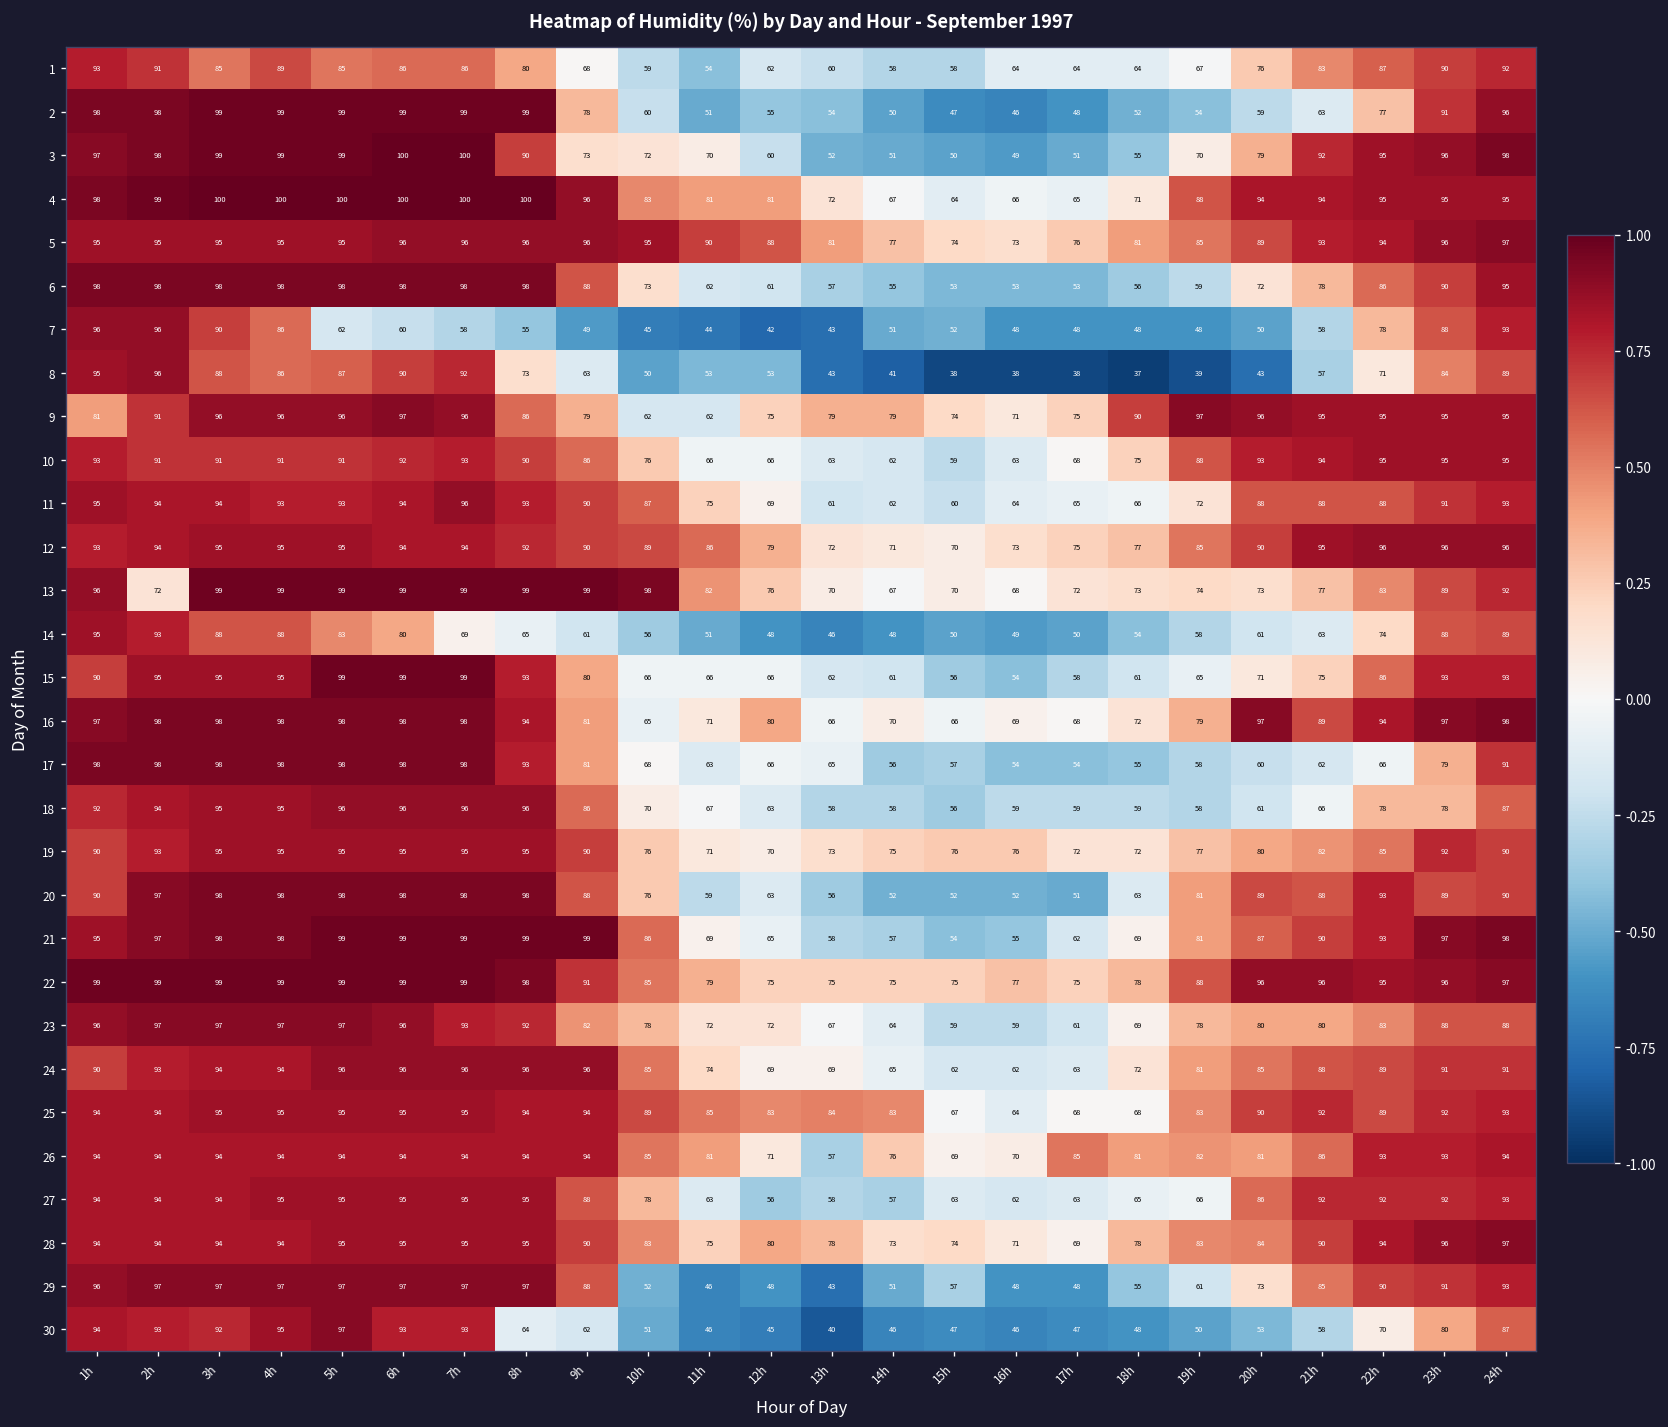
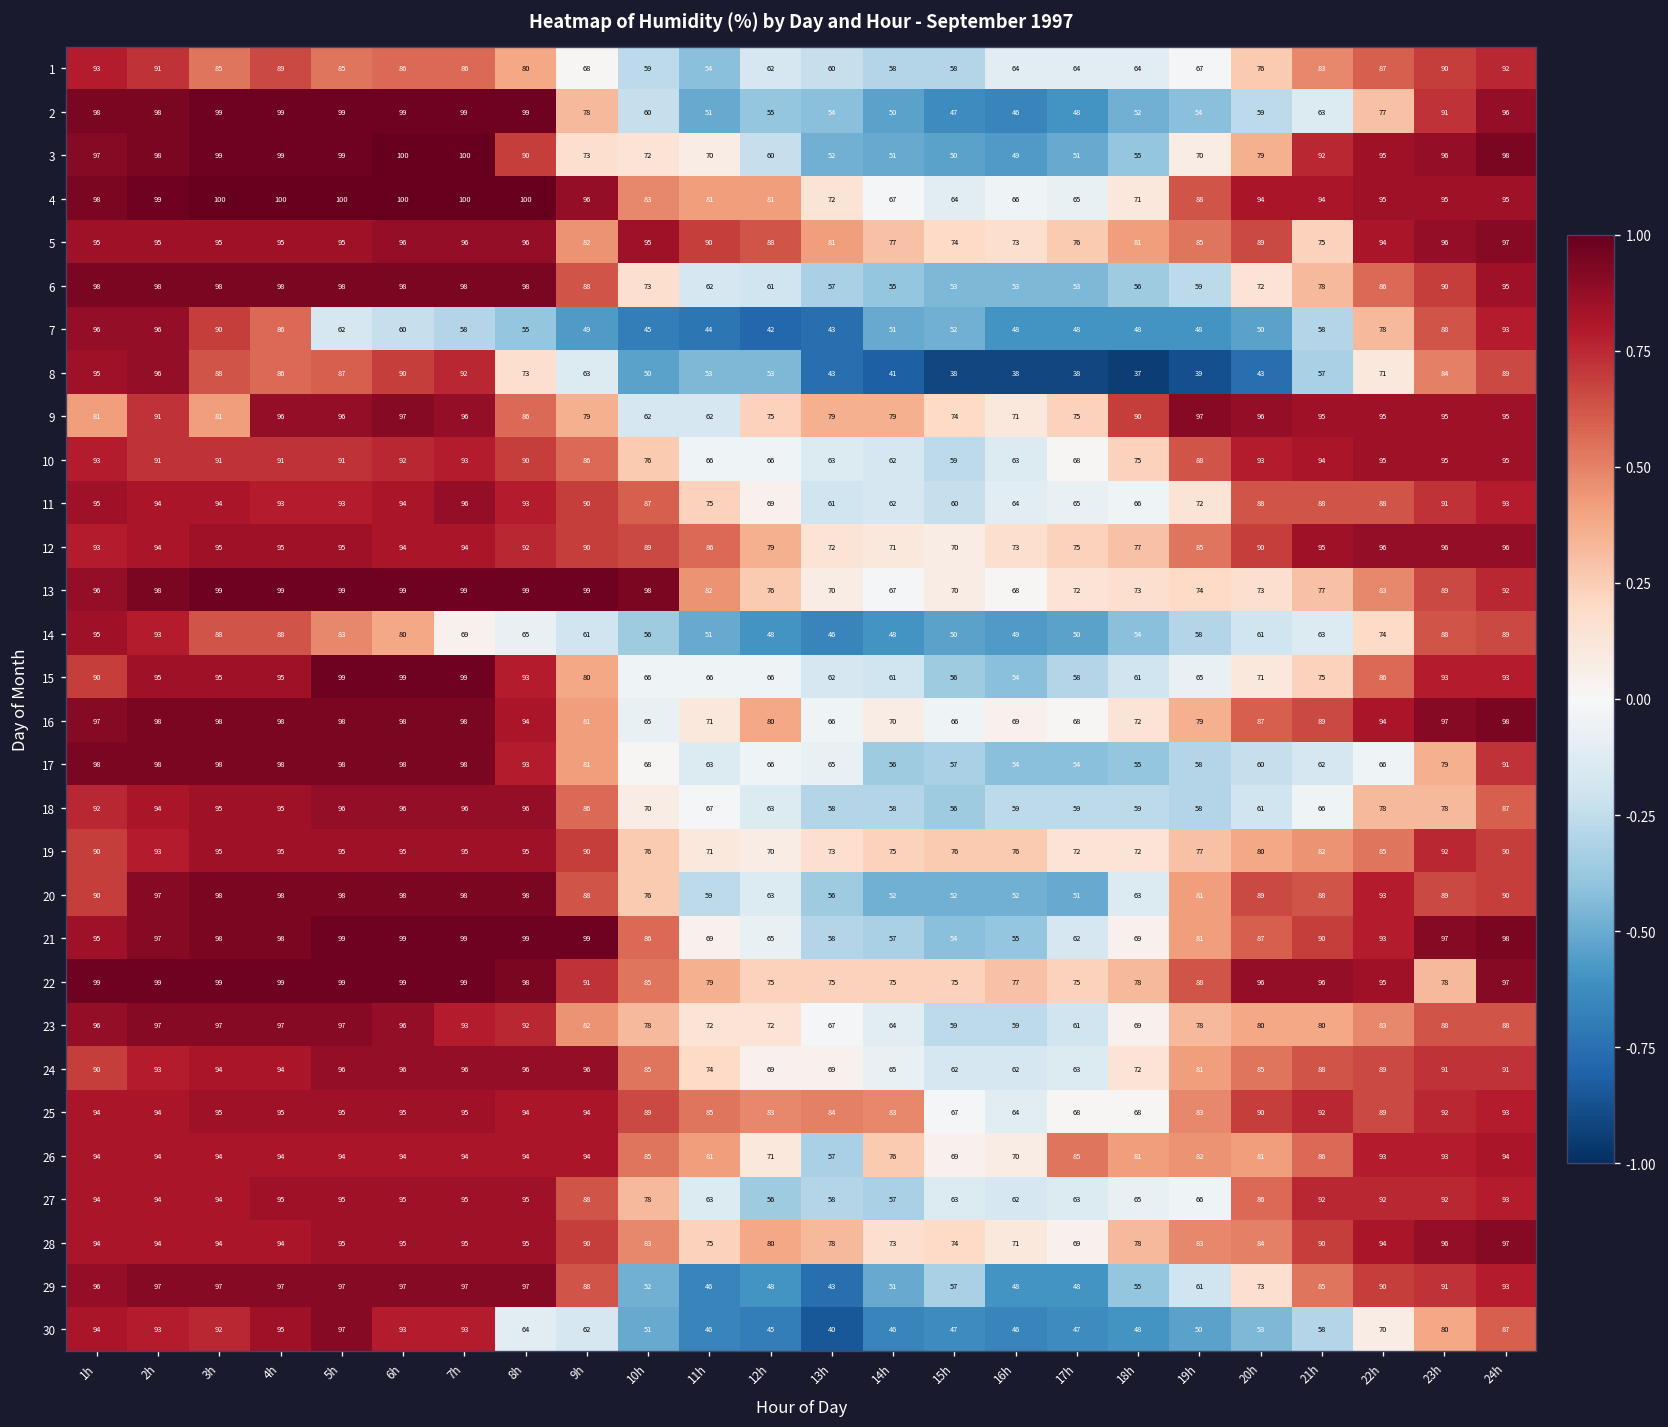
5, 9h: 96 -> 82
5, 21h: 93 -> 75
9, 3h: 96 -> 81
13, 2h: 72 -> 98
16, 20h: 97 -> 87
22, 23h: 96 -> 78
